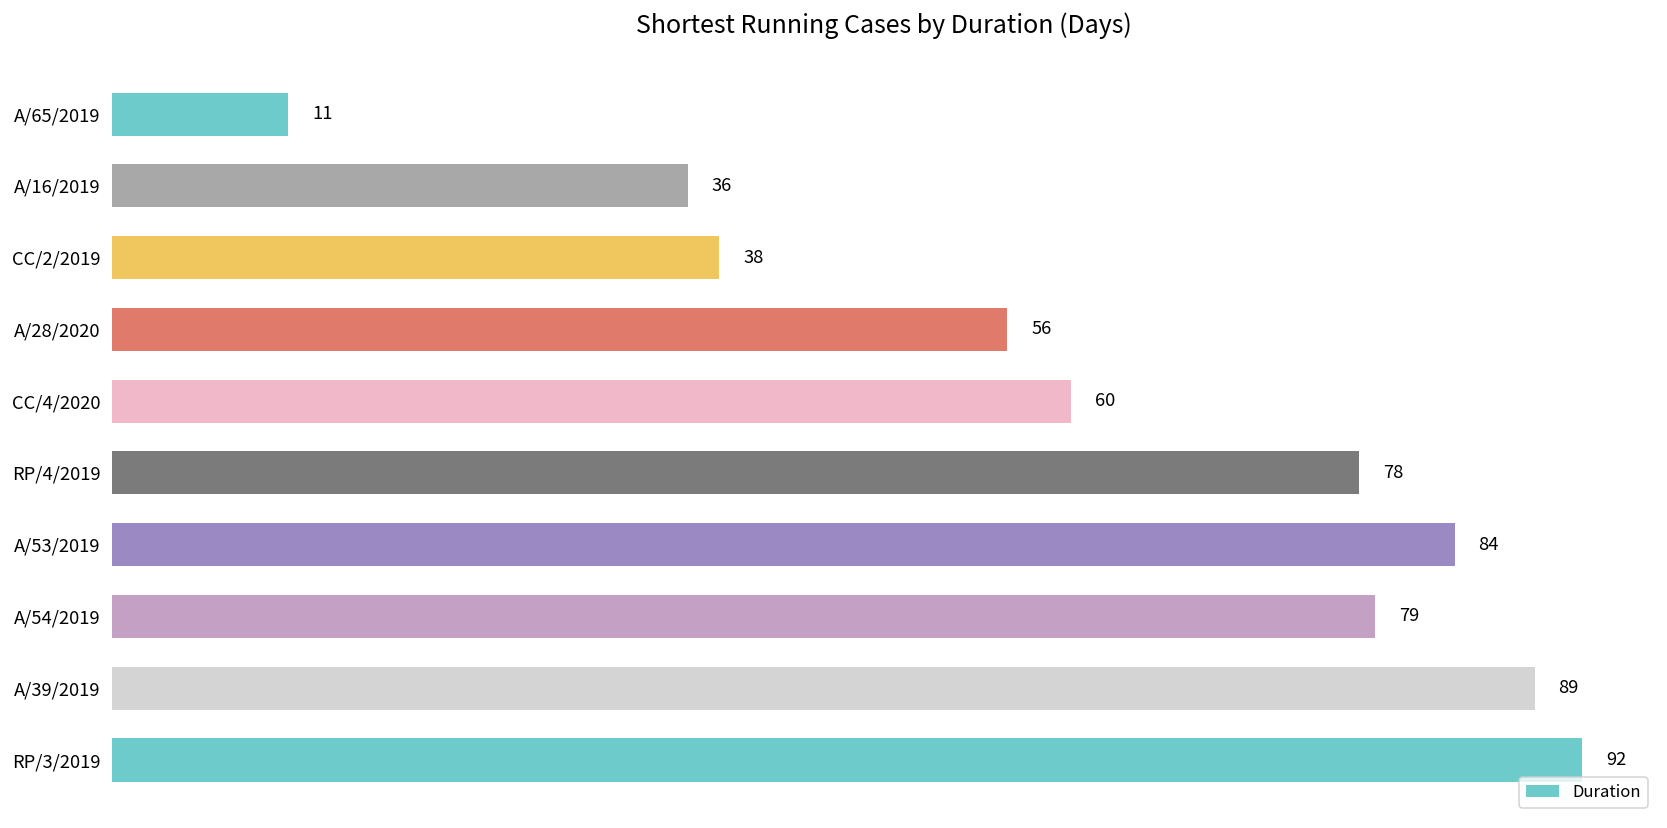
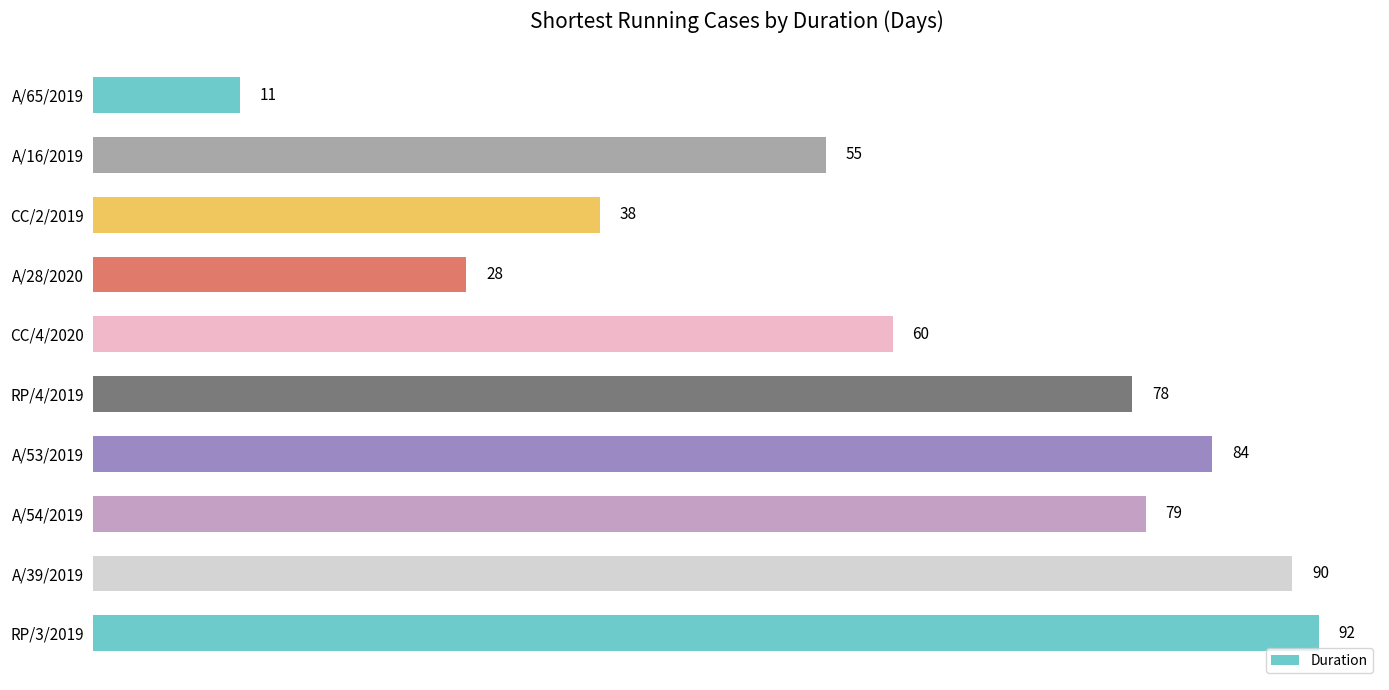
A/16/2019: 36 -> 55
A/28/2020: 56 -> 28
A/39/2019: 89 -> 90
